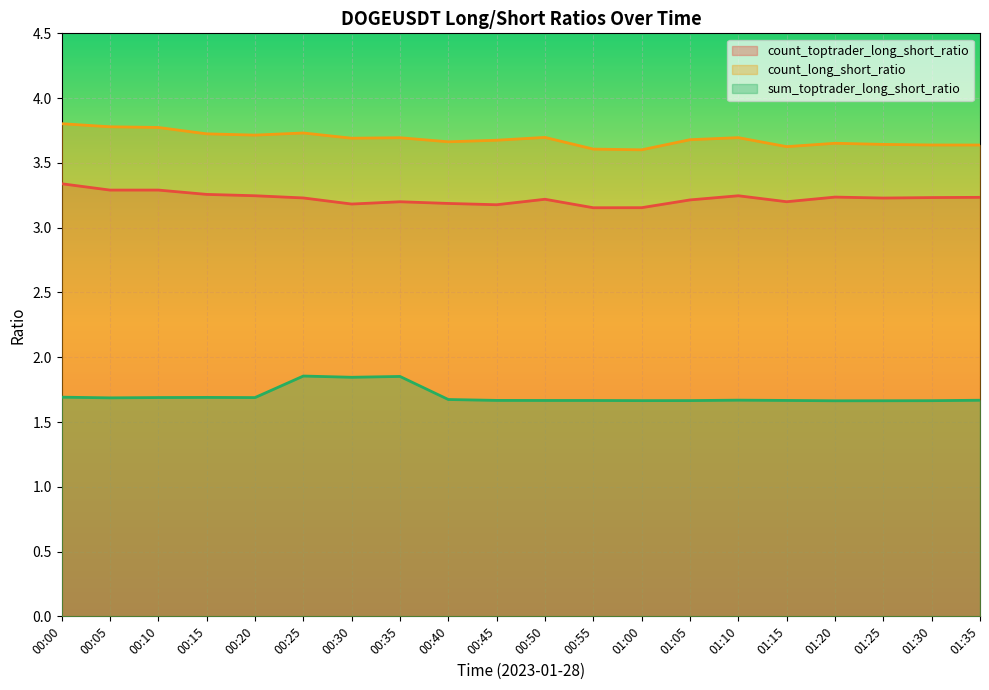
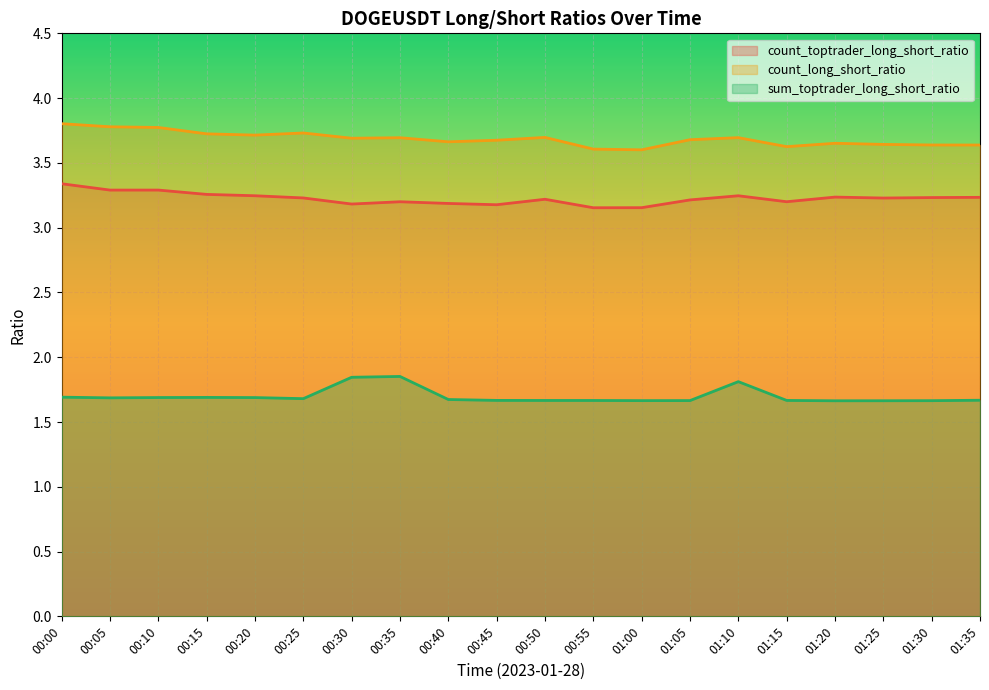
sum_toptrader_long_short_ratio, 00:25: 1.85 -> 1.68
sum_toptrader_long_short_ratio, 01:10: 1.67 -> 1.81
